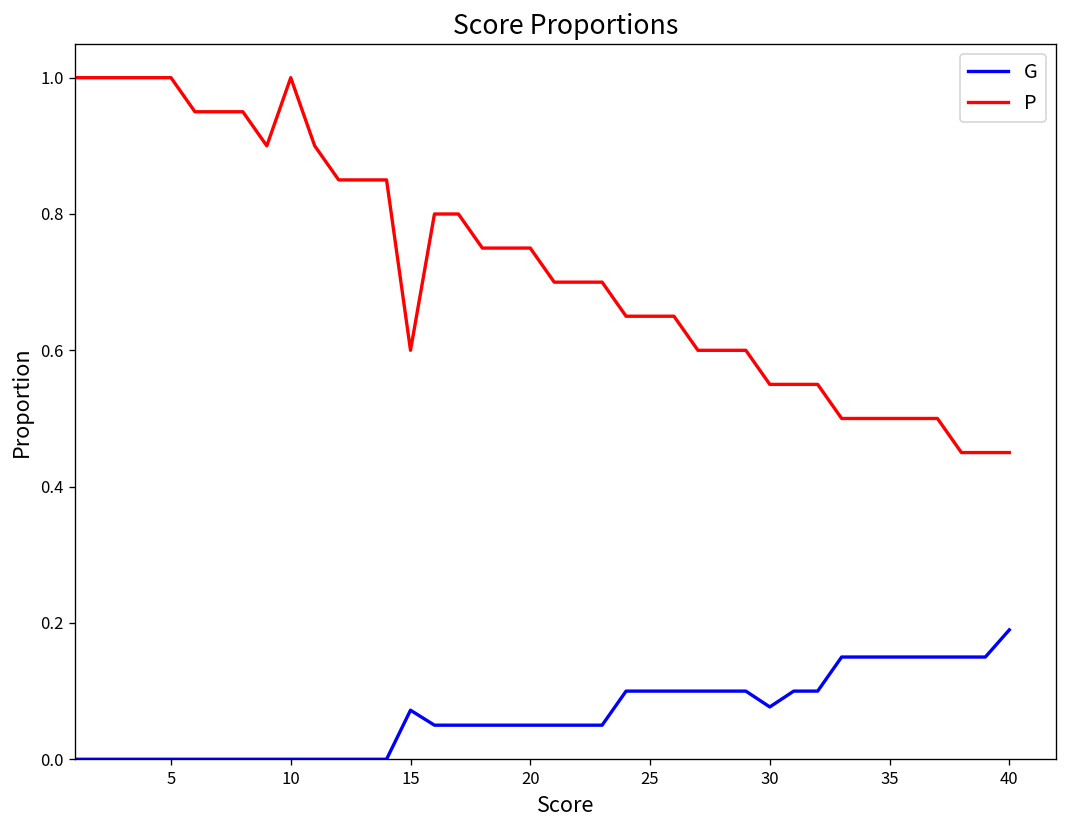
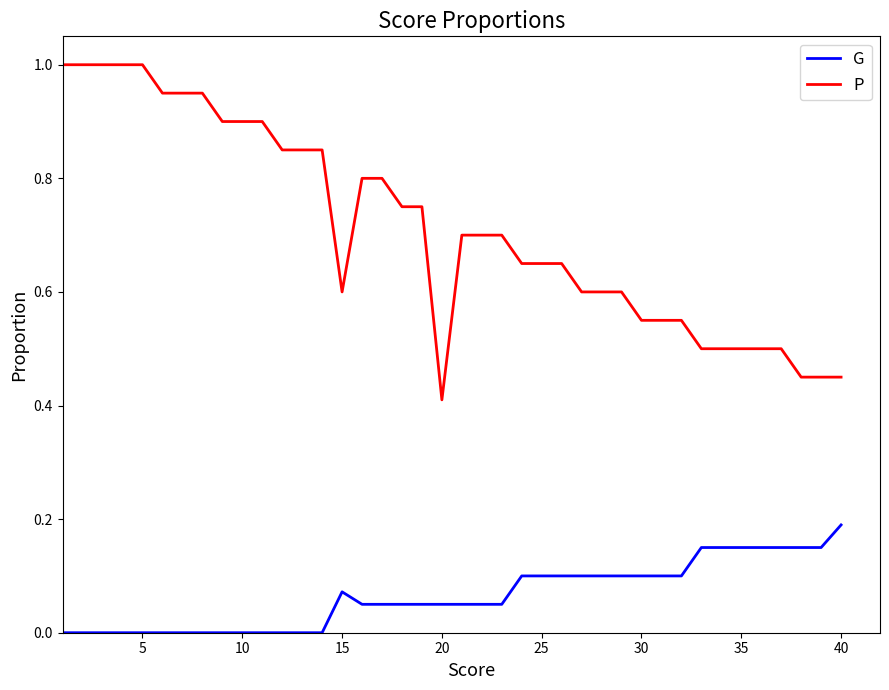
P, 10: 1.0 -> 0.9
P, 20: 0.75 -> 0.41
G, 30: 0.08 -> 0.10
